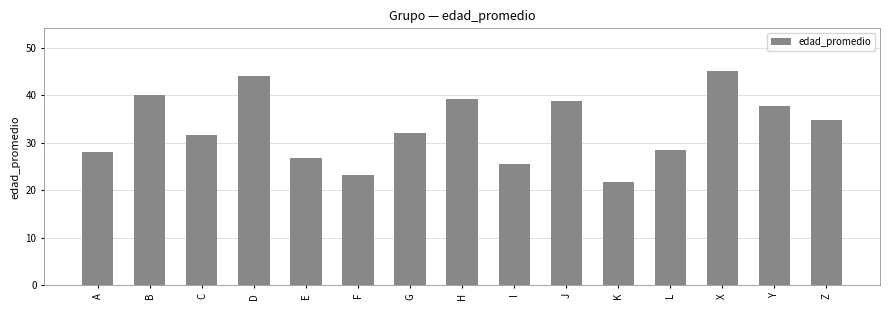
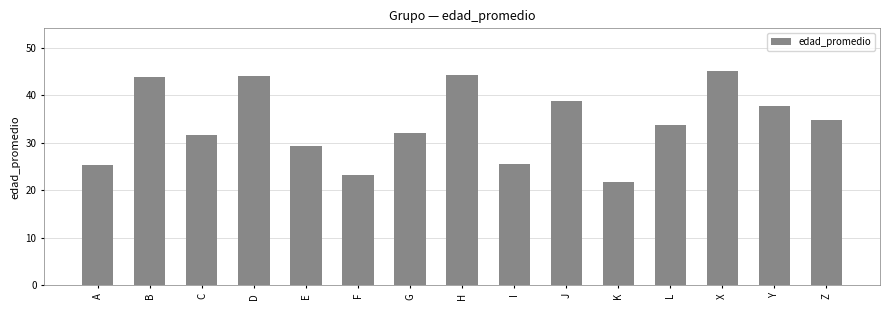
A: 28 -> 25
B: 40 -> 44
E: 27 -> 29
H: 39 -> 44
L: 29 -> 34
